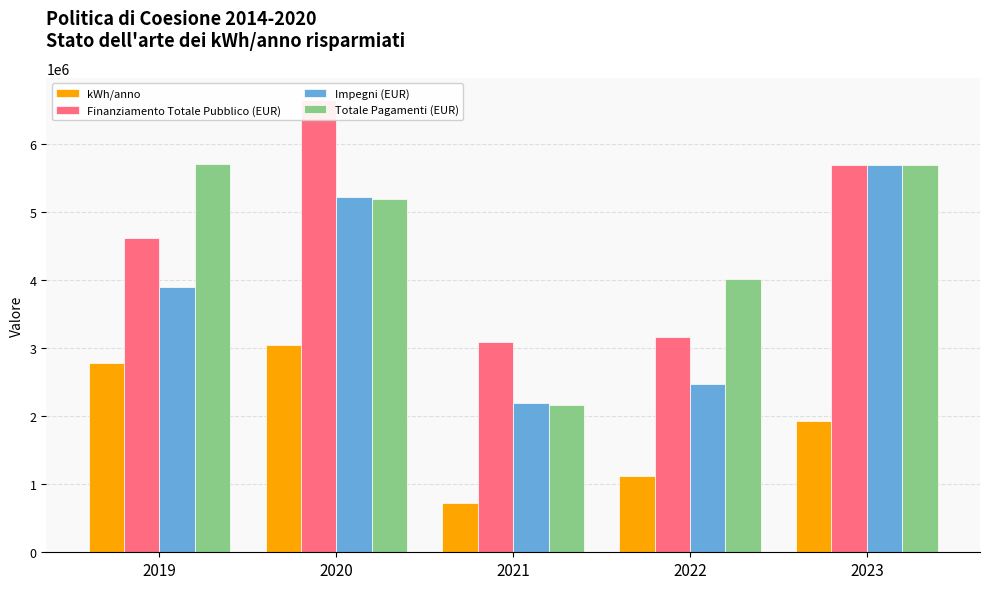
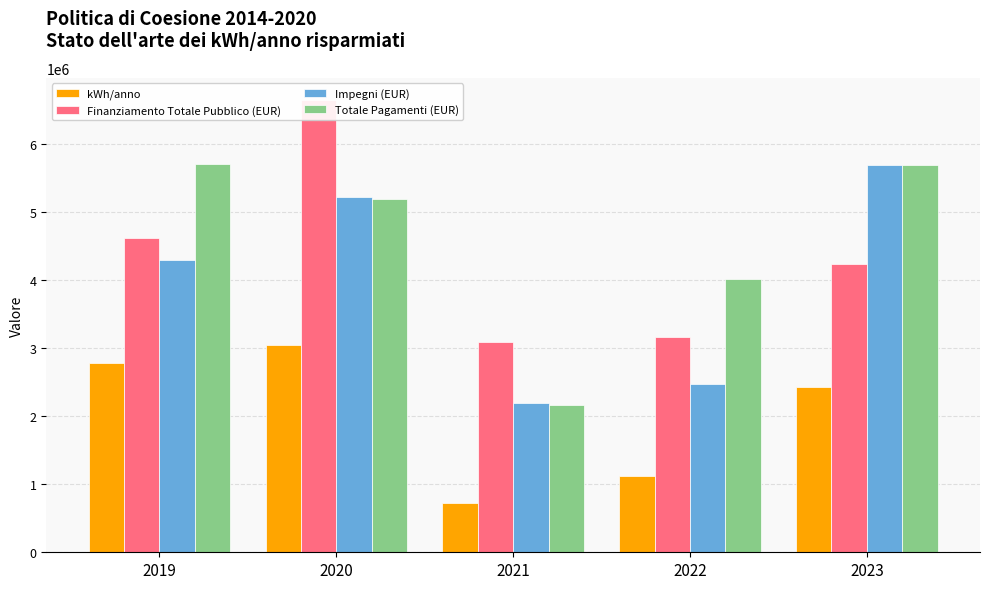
Impegni (EUR), 2019: 3900000 -> 4300000
kWh/anno, 2023: 1900000 -> 2400000
Finanziamento Totale Pubblico (EUR), 2023: 5700000 -> 4200000
